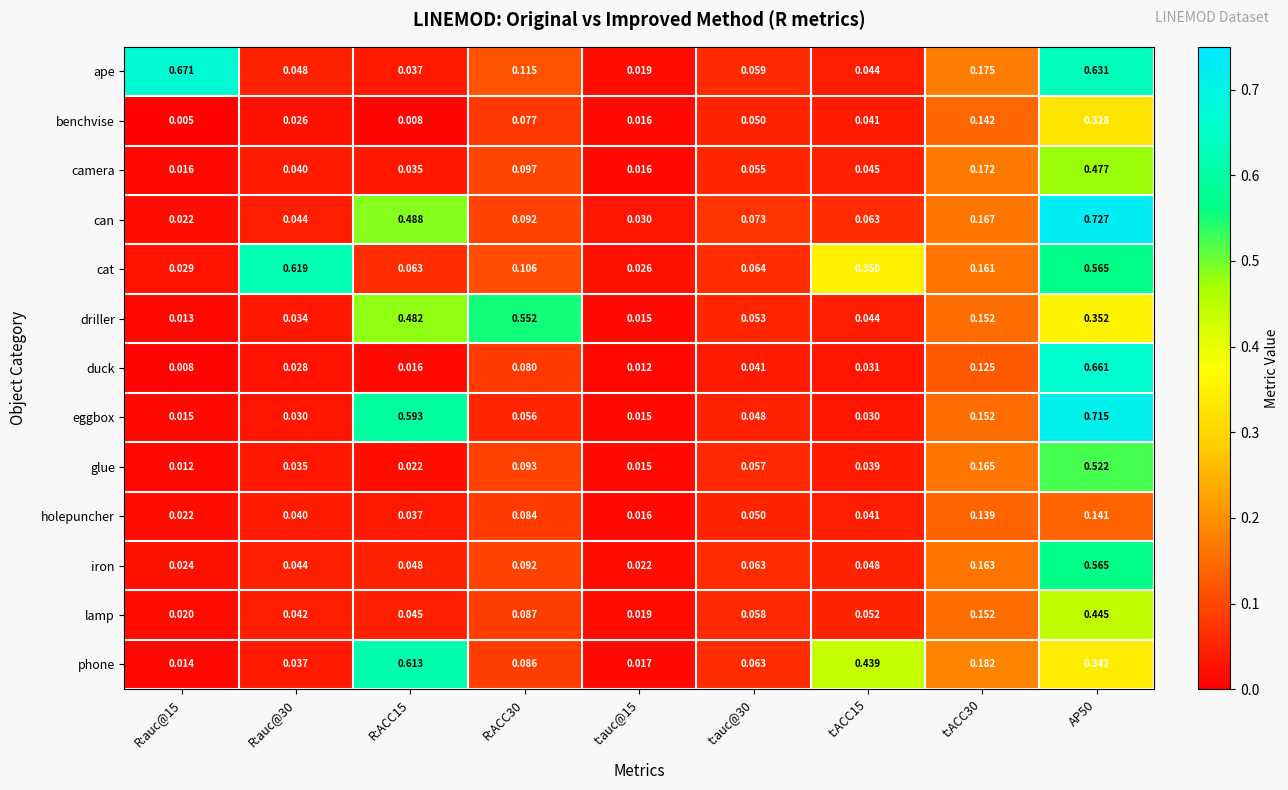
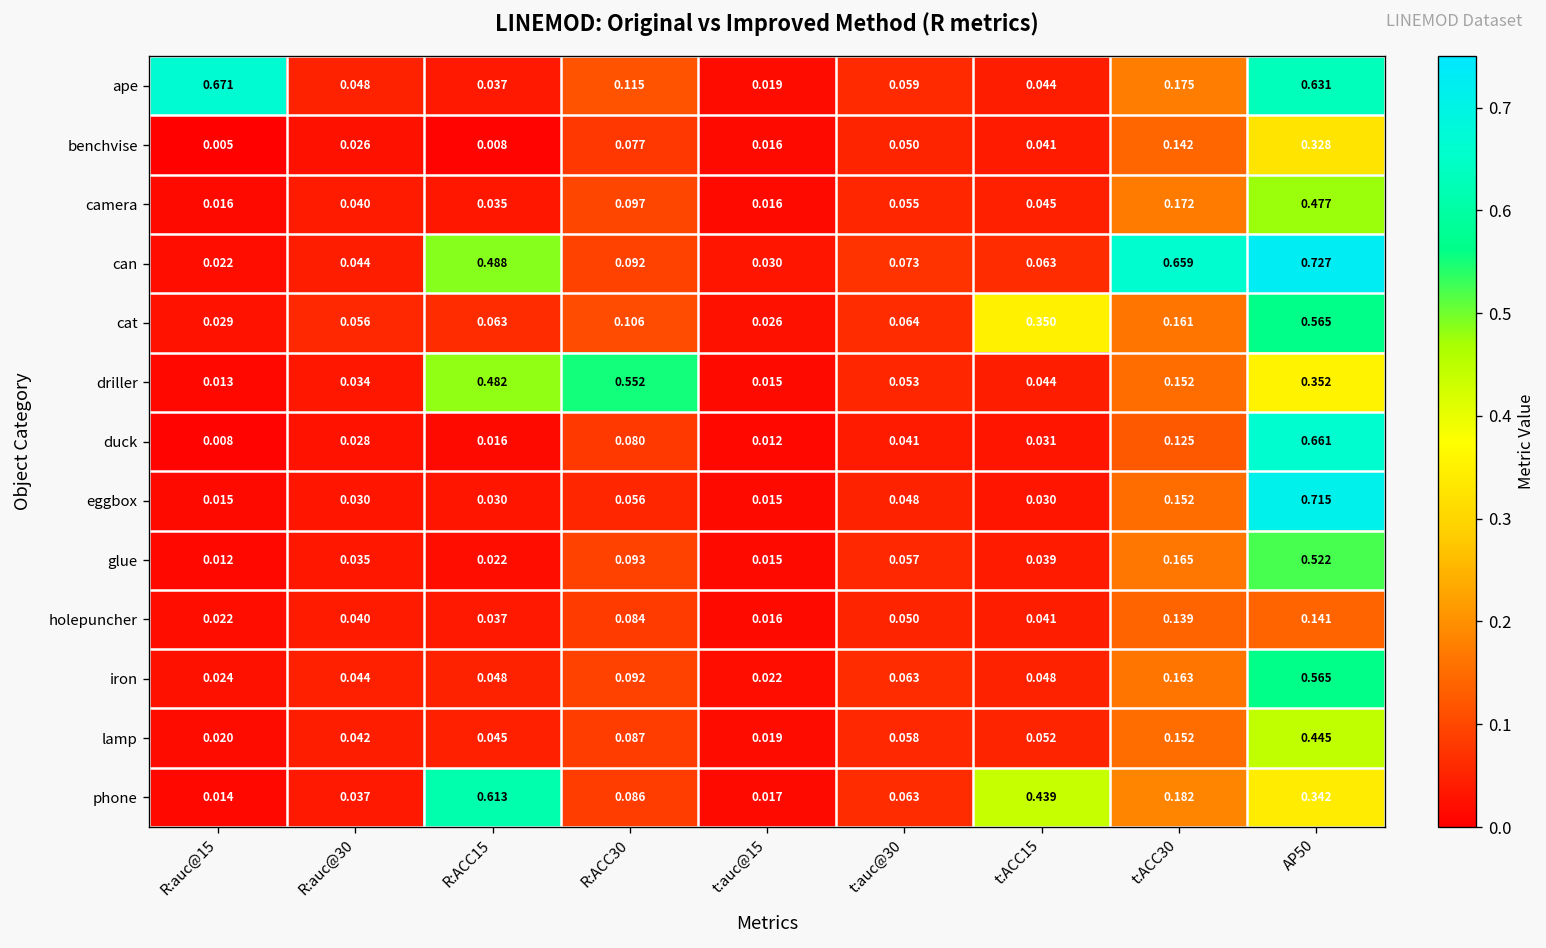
can, t:ACC30: 0.167 -> 0.659
cat, R:auc@30: 0.619 -> 0.056
eggbox, R:ACC15: 0.593 -> 0.030
